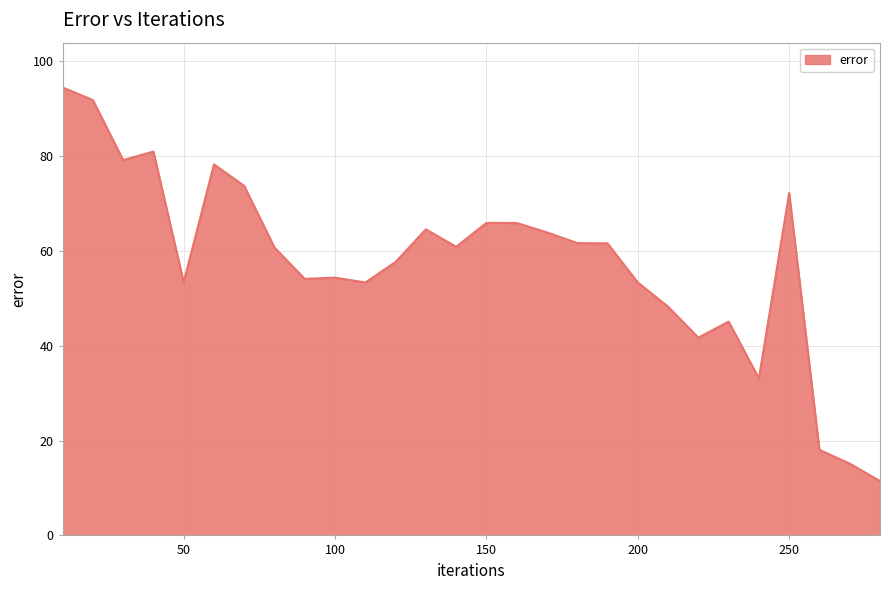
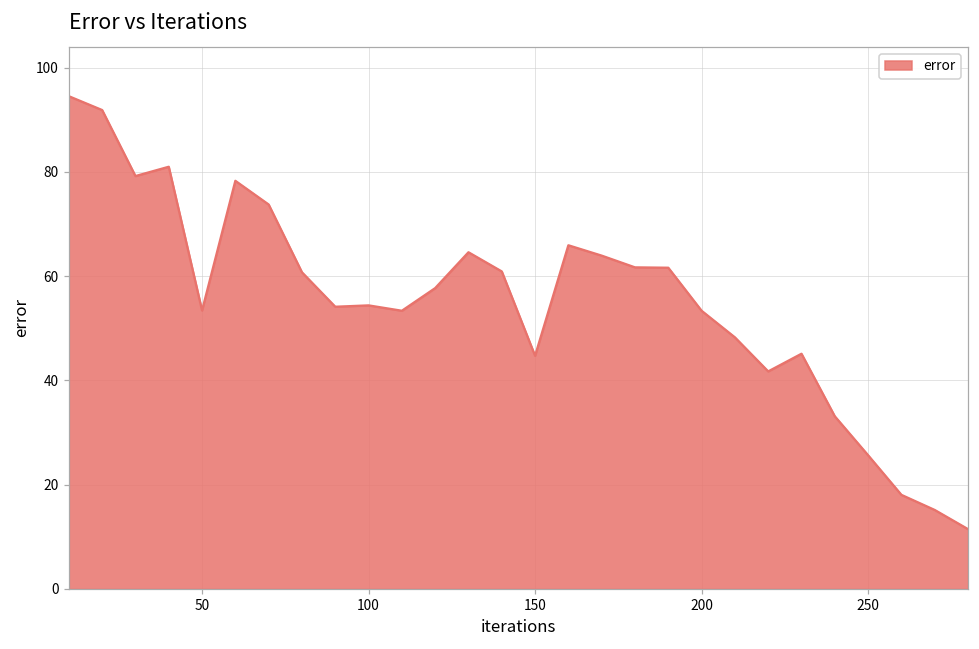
150: 66 -> 45
250: 72 -> 26
